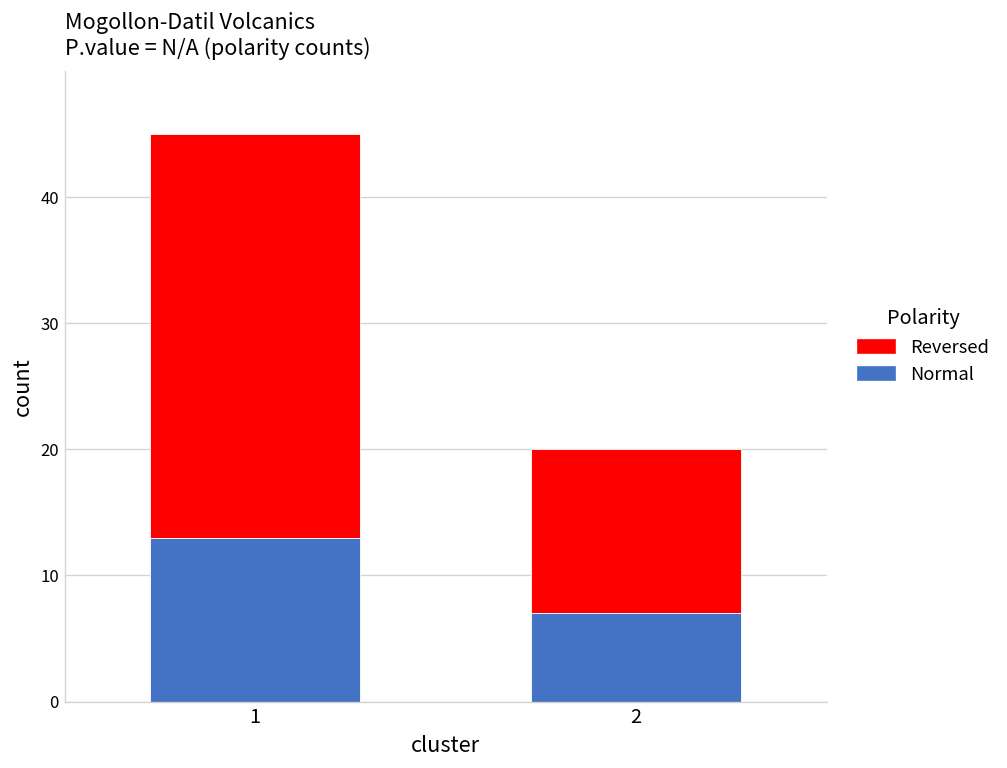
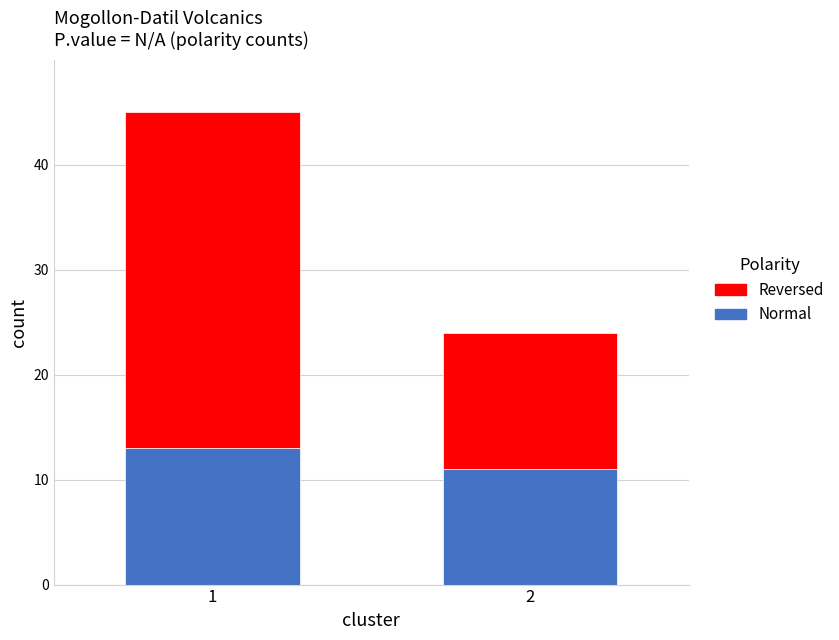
Normal, 2: 7 -> 11
